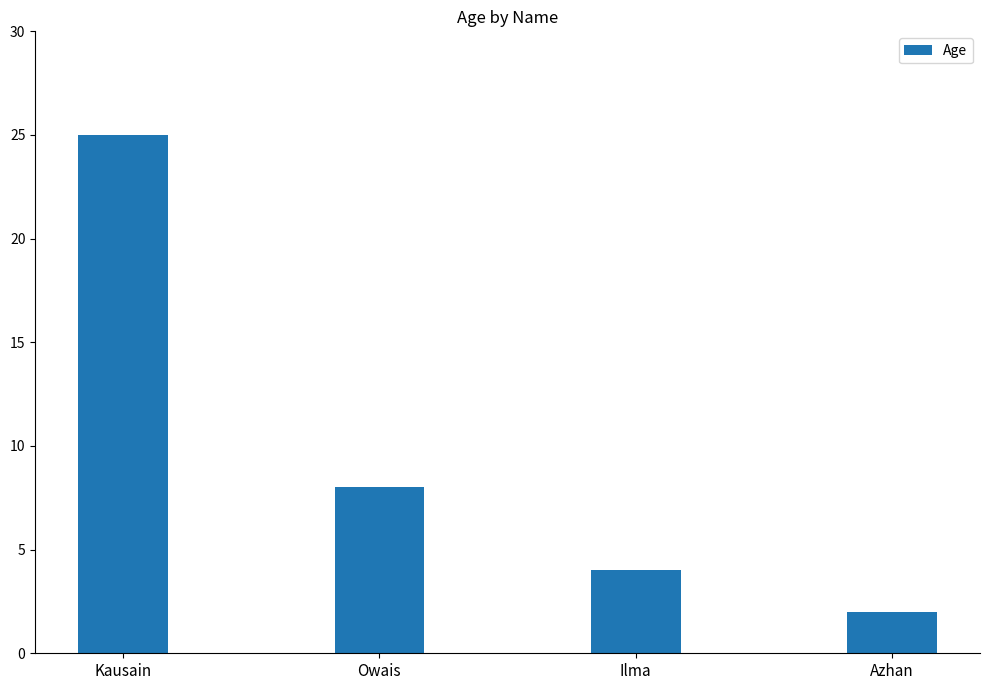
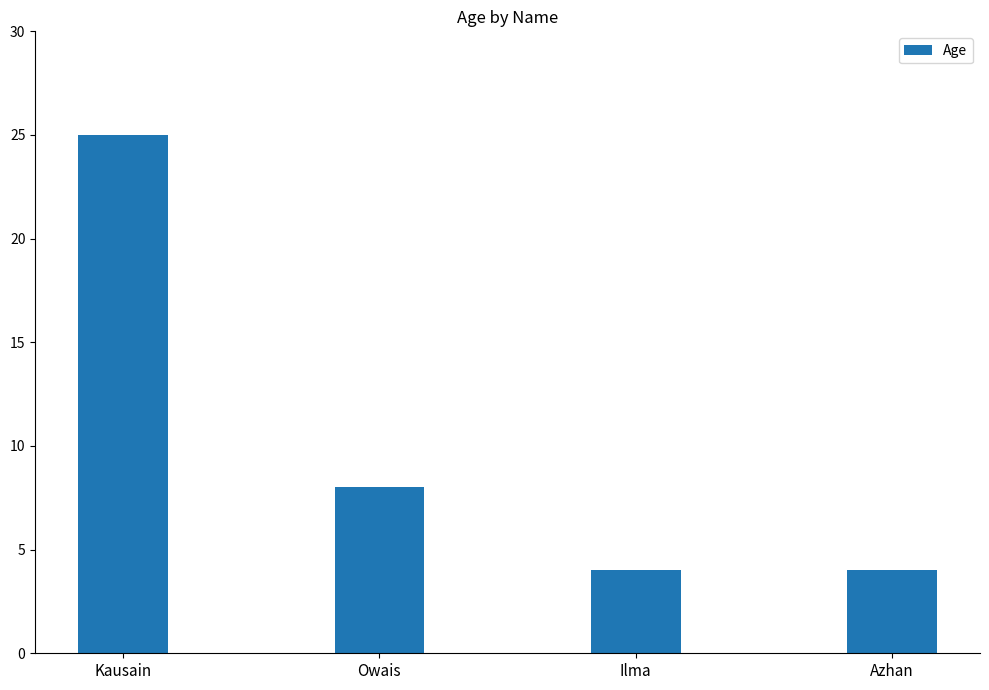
Azhan: 2 -> 4
